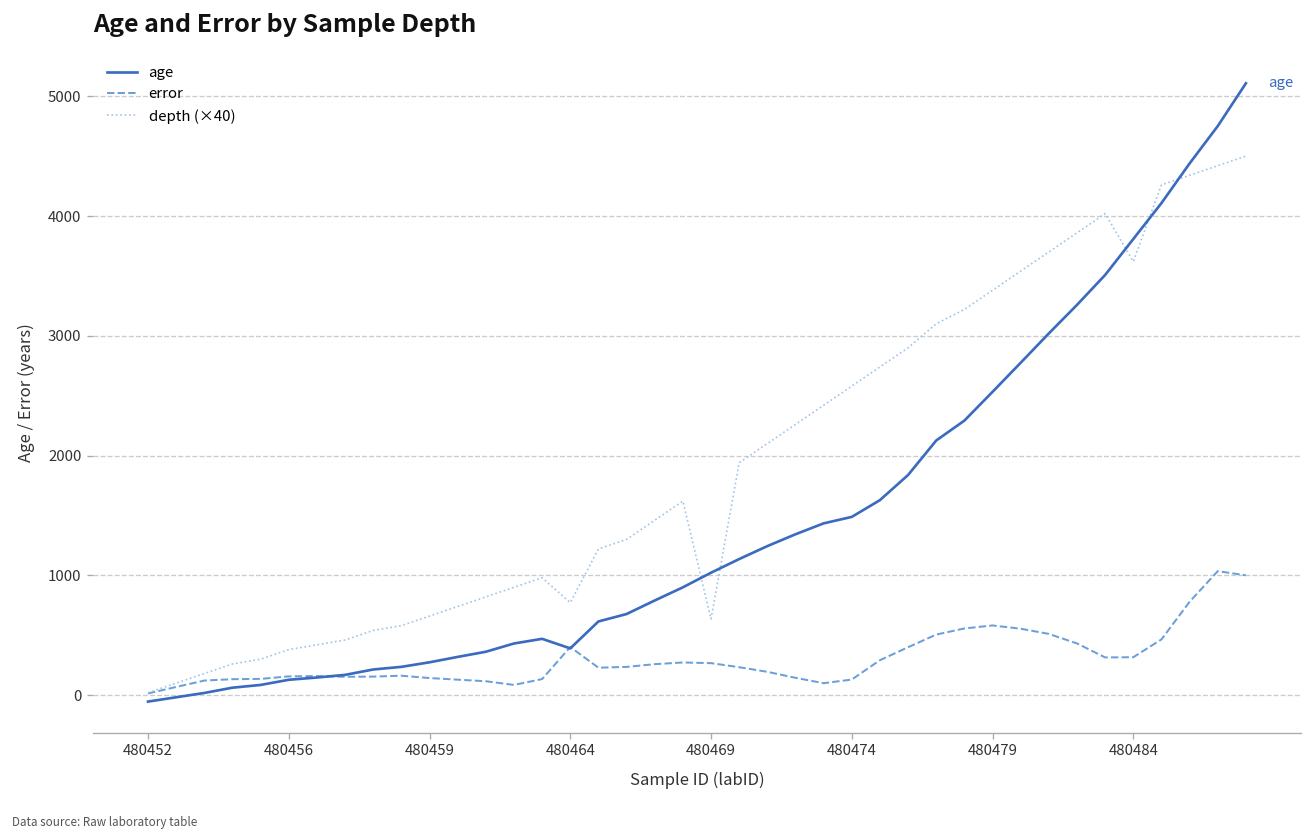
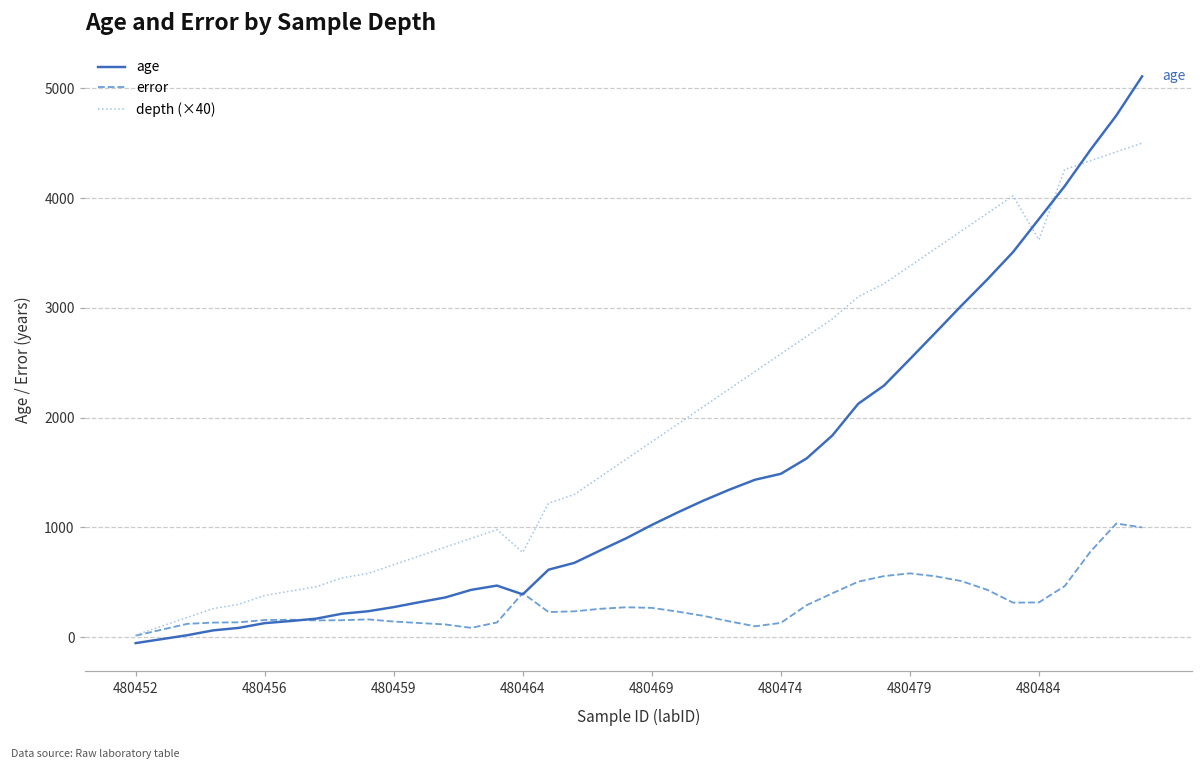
depth (×40), 480469: 600 -> 1800
